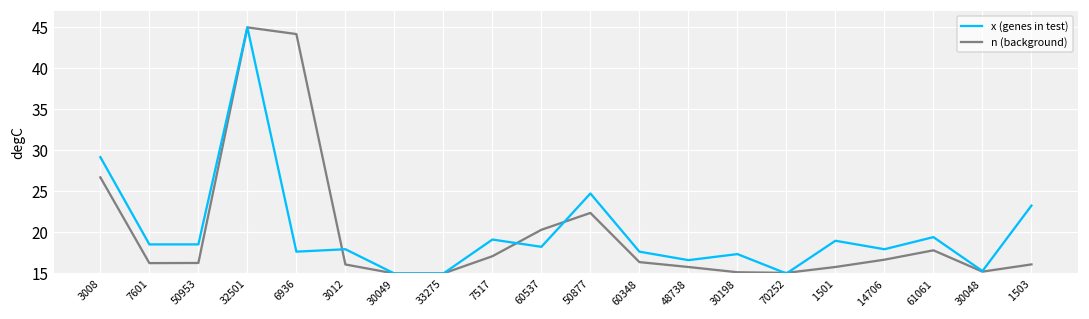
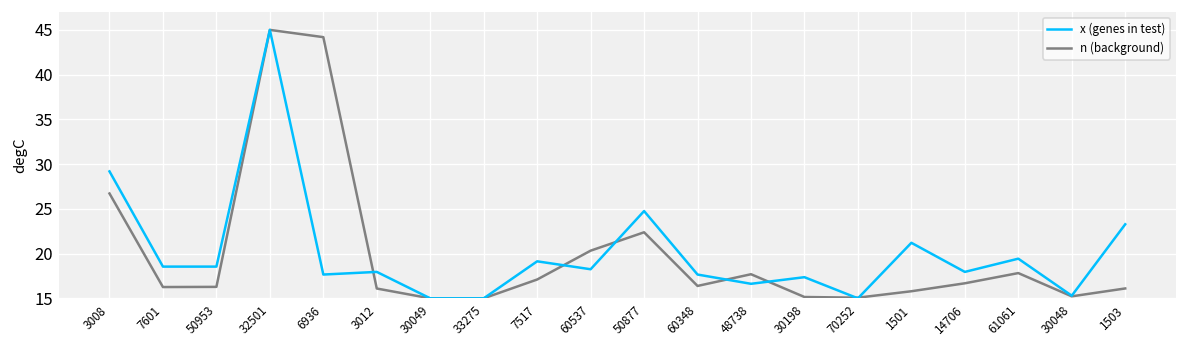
n (background), 48738: 16 -> 18
x (genes in test), 1501: 19 -> 21
